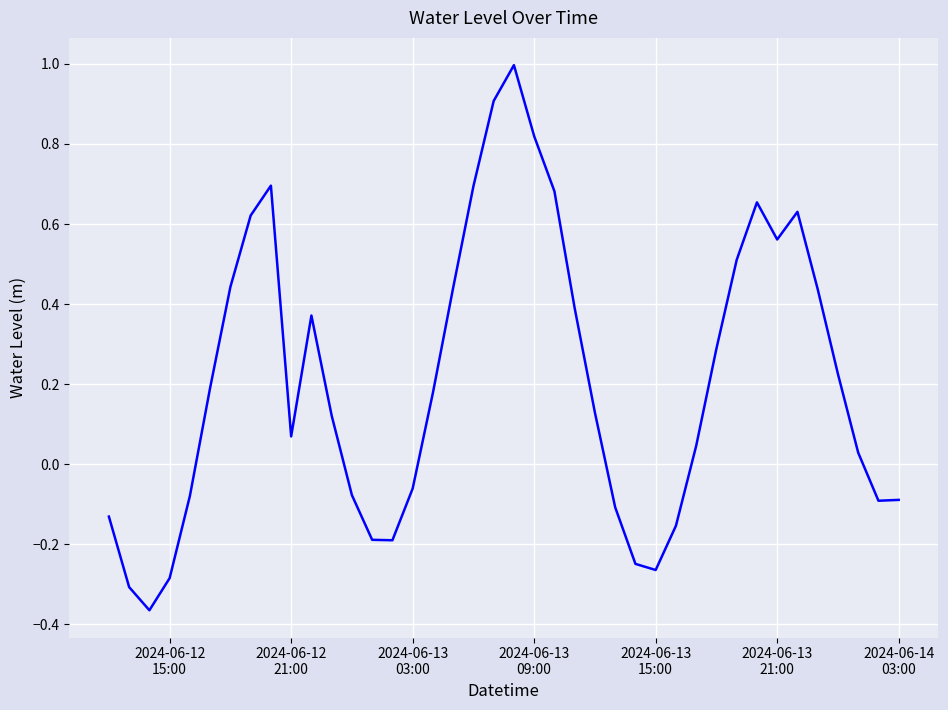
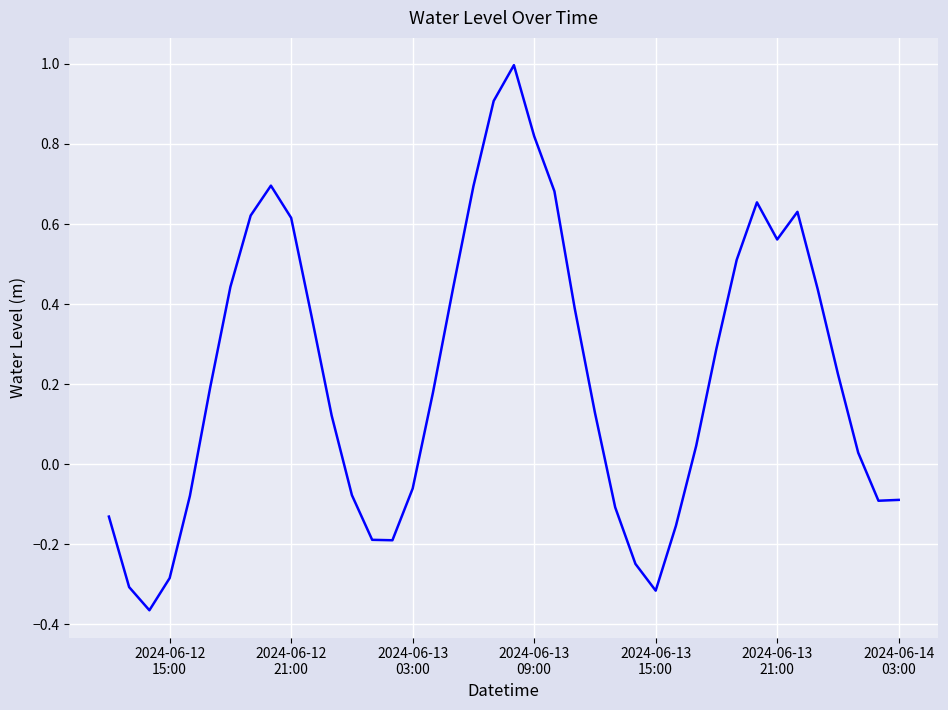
2024-06-12 21:00: 0.07 -> 0.62
2024-06-13 15:00: -0.26 -> -0.32
